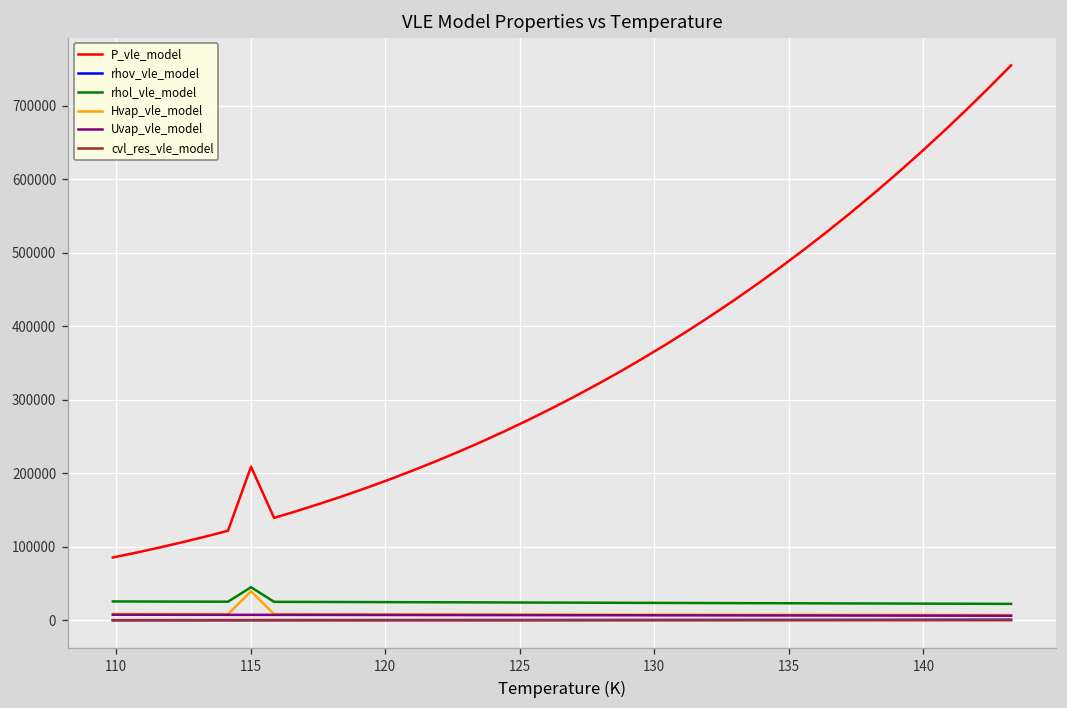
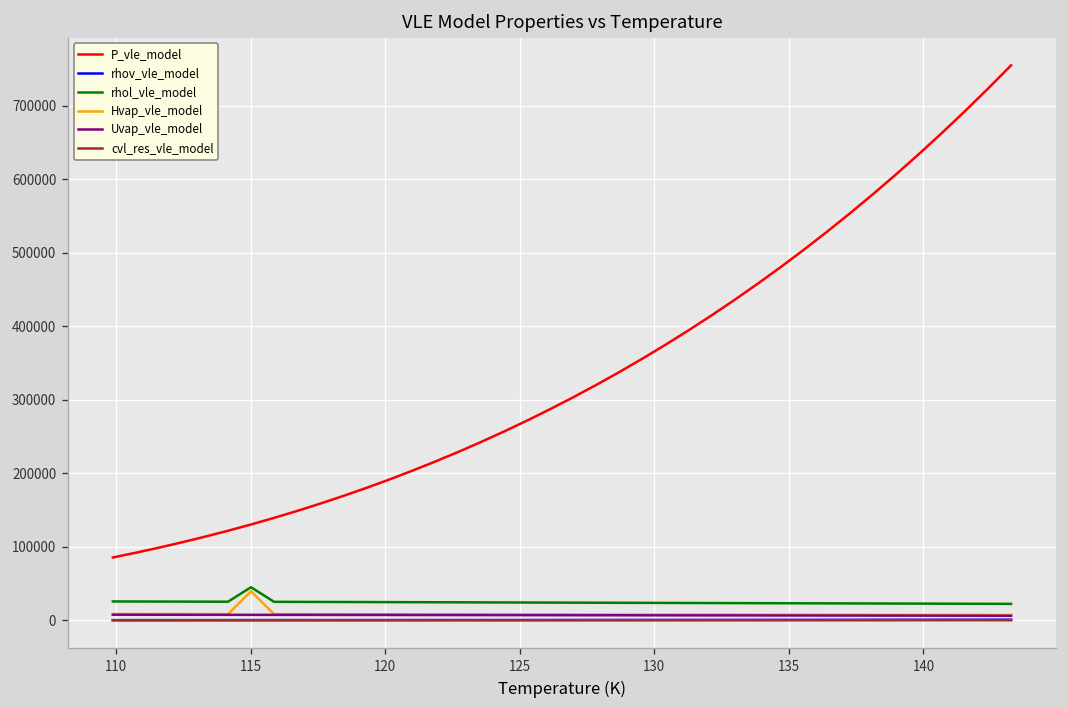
P_vle_model, 115: 210000 -> 130000
